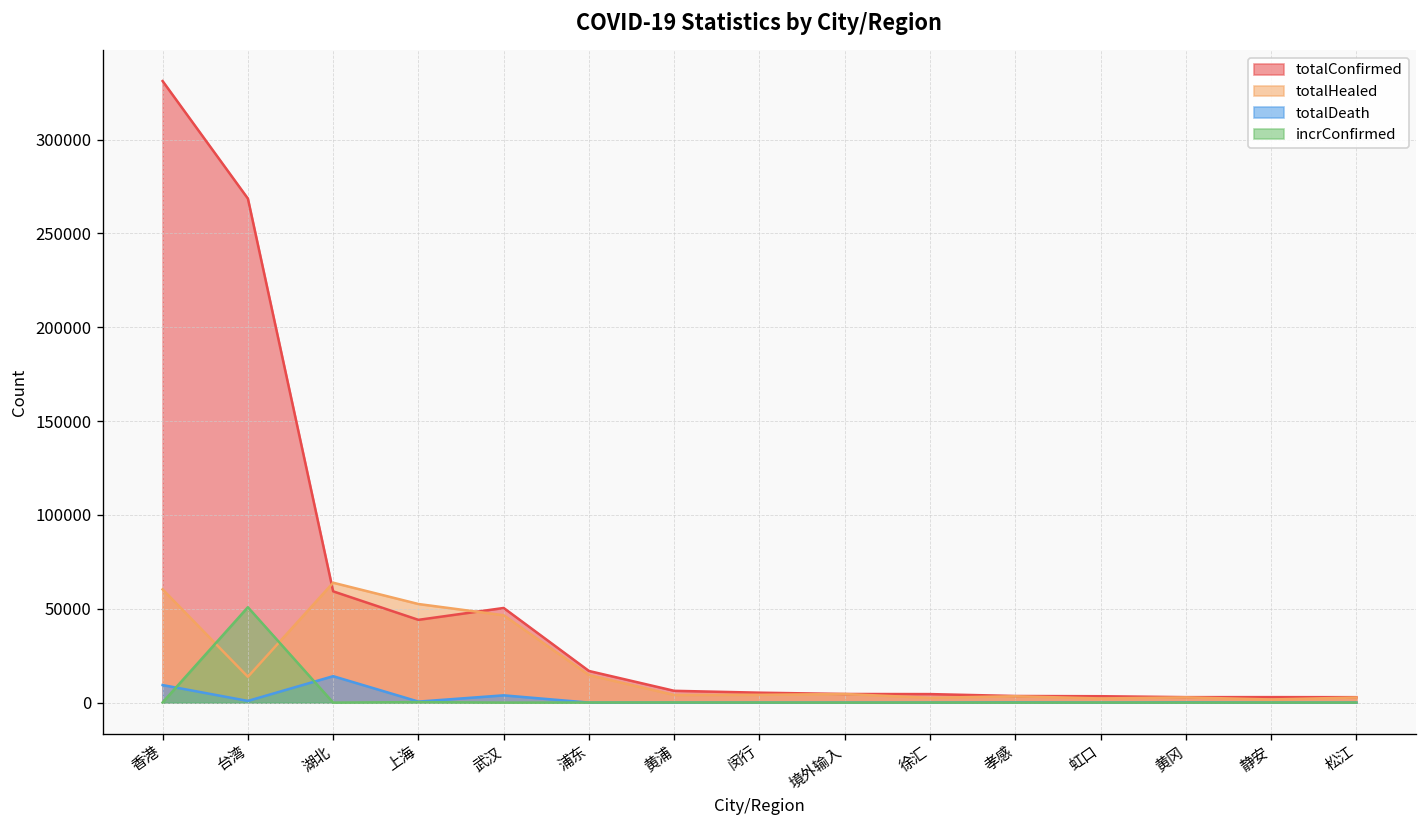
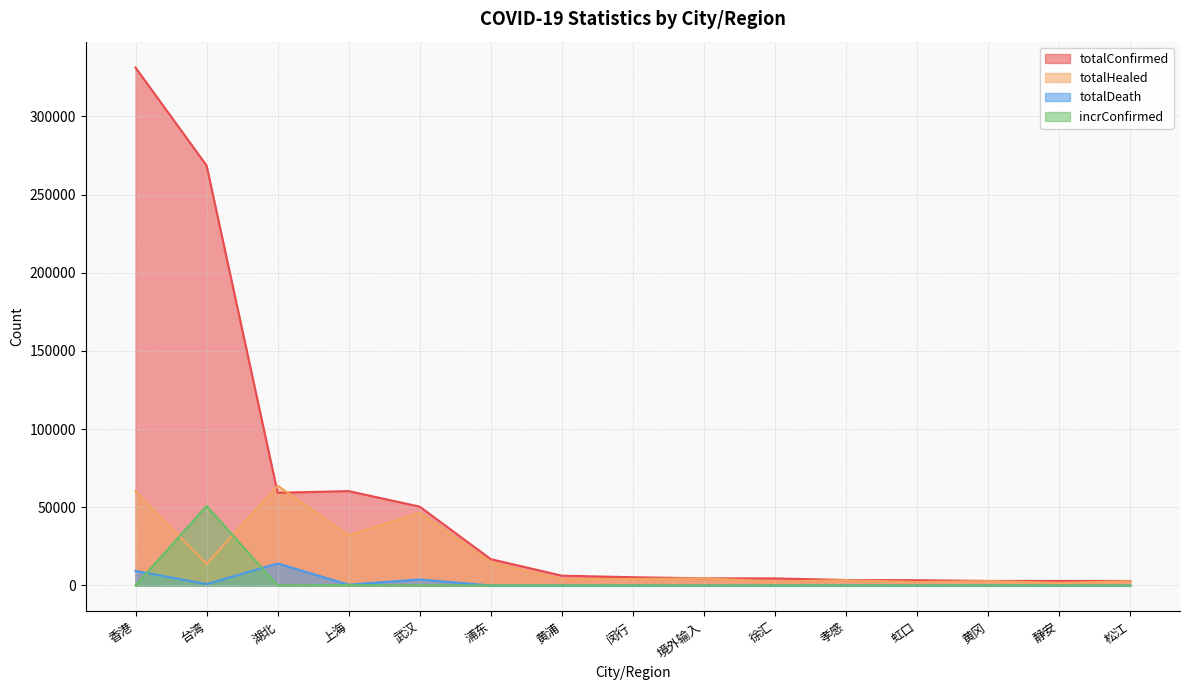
totalConfirmed, 上海: 44000 -> 60000
totalHealed, 上海: 53000 -> 32000
